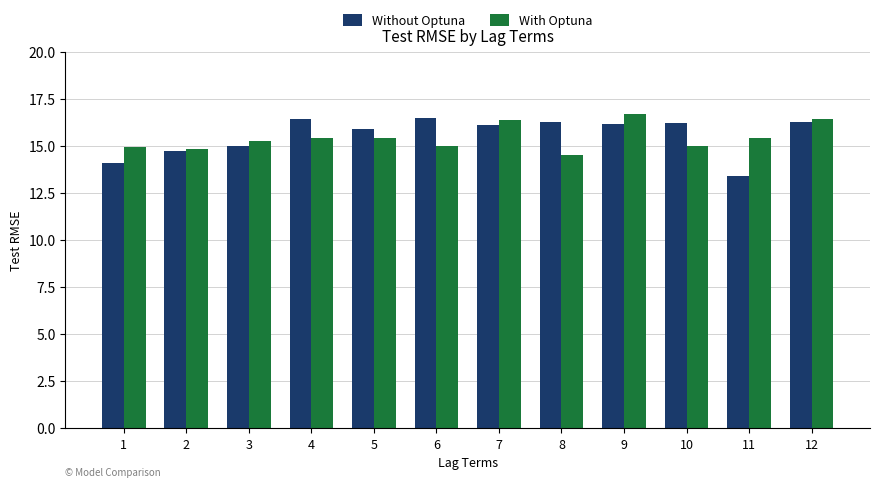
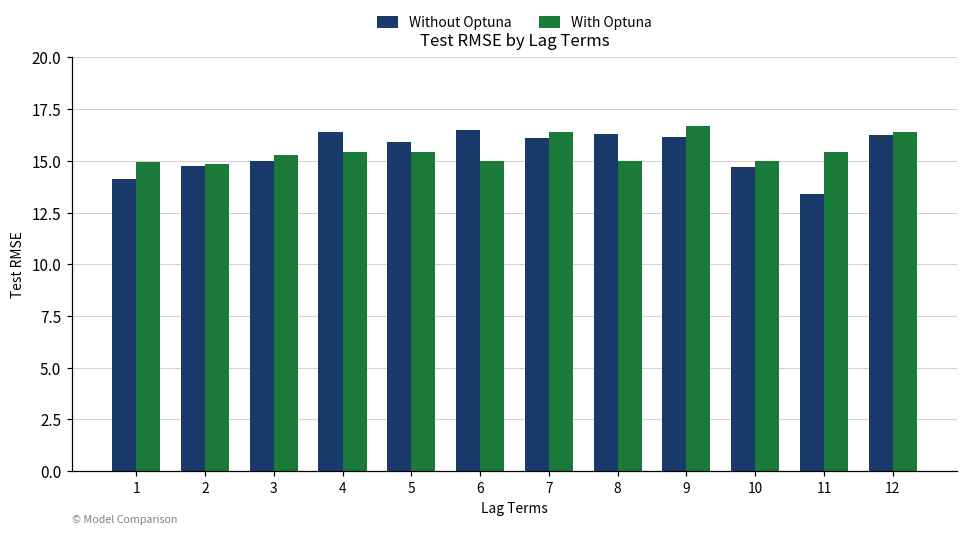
With Optuna, 8: 14.5 -> 15.0
Without Optuna, 10: 16.2 -> 14.7
